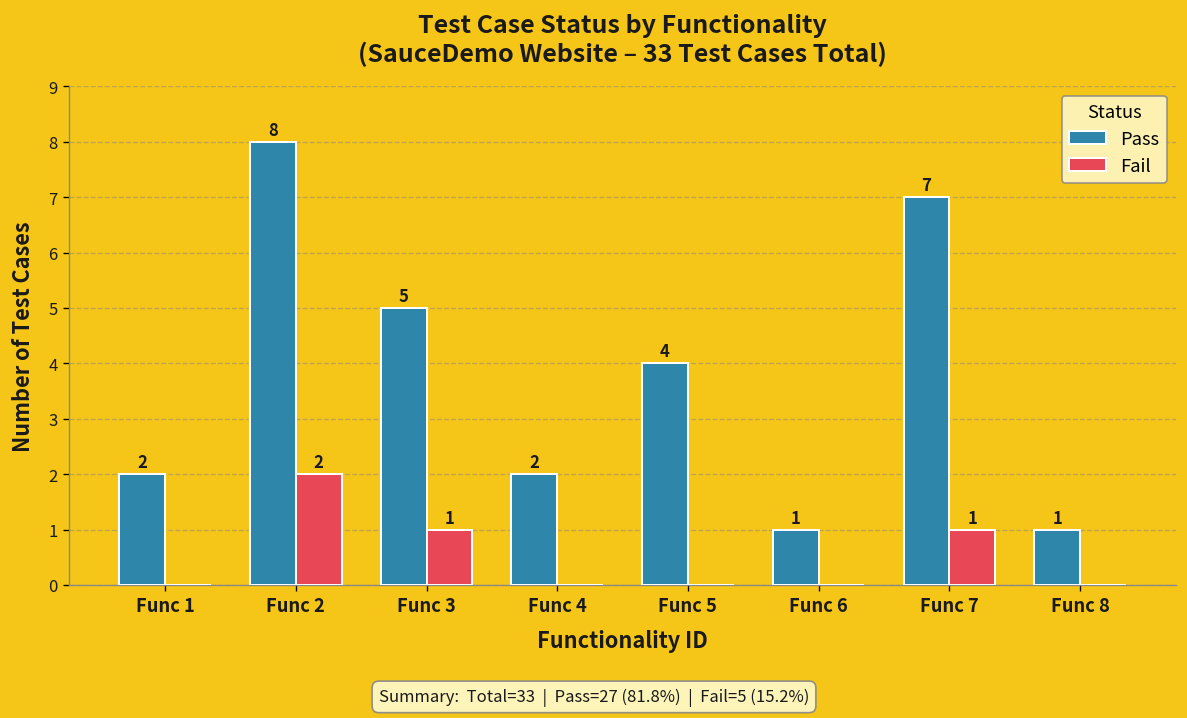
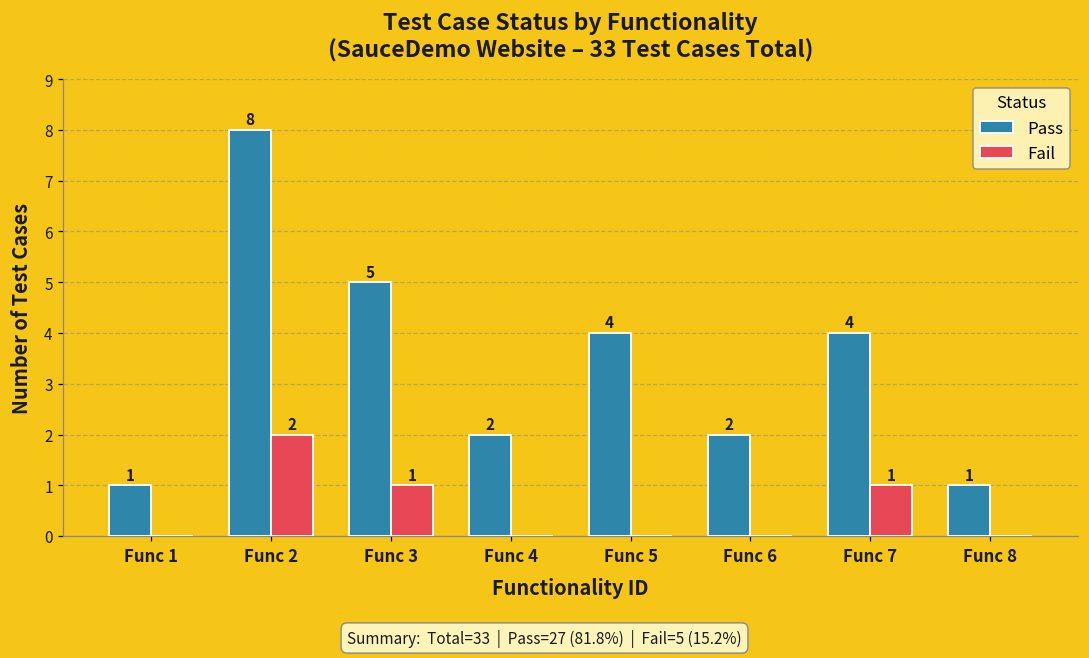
Pass, Func 1: 2 -> 1
Pass, Func 6: 1 -> 2
Pass, Func 7: 7 -> 4
